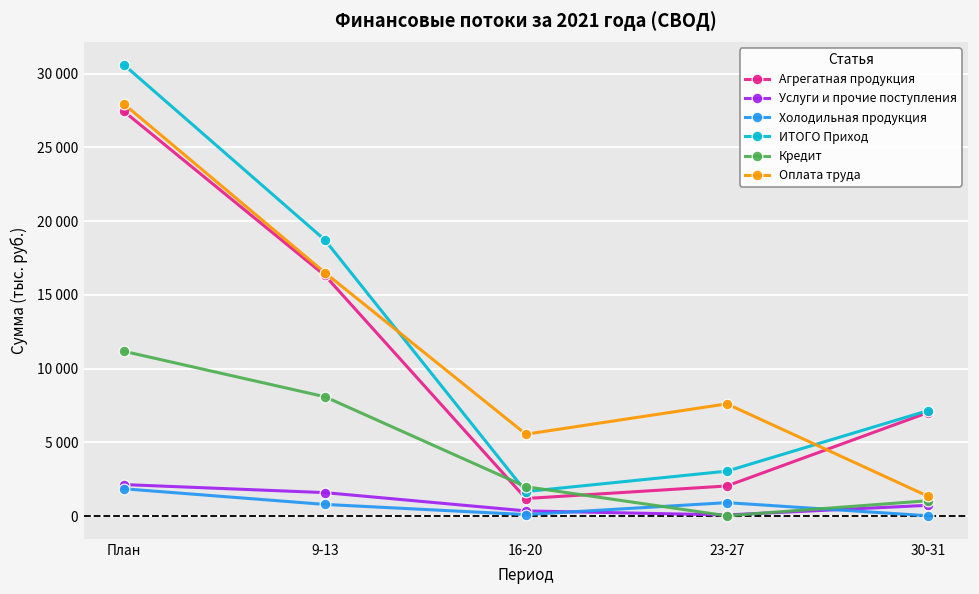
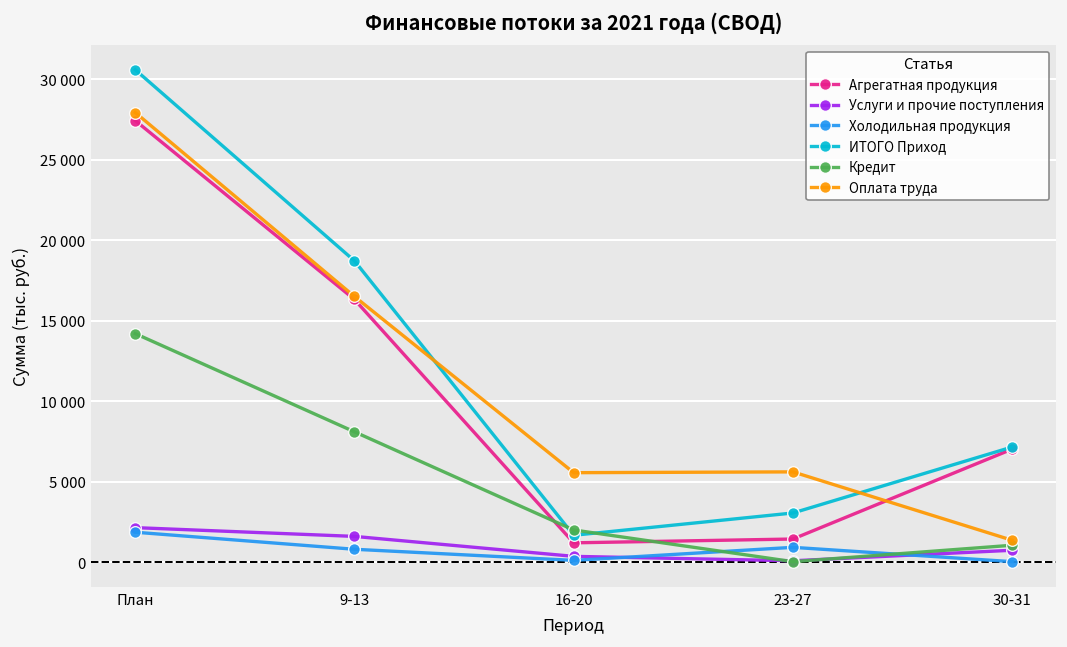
Кредит, План: 11200 -> 14200
Агрегатная продукция, 23-27: 2100 -> 1400
Оплата труда, 23-27: 7600 -> 5600
